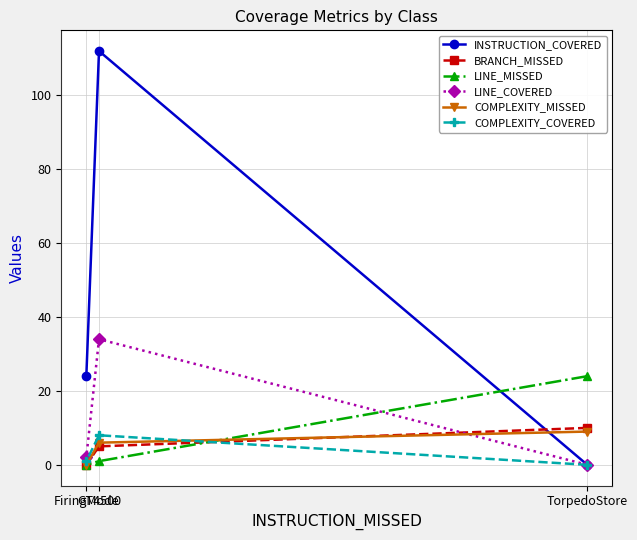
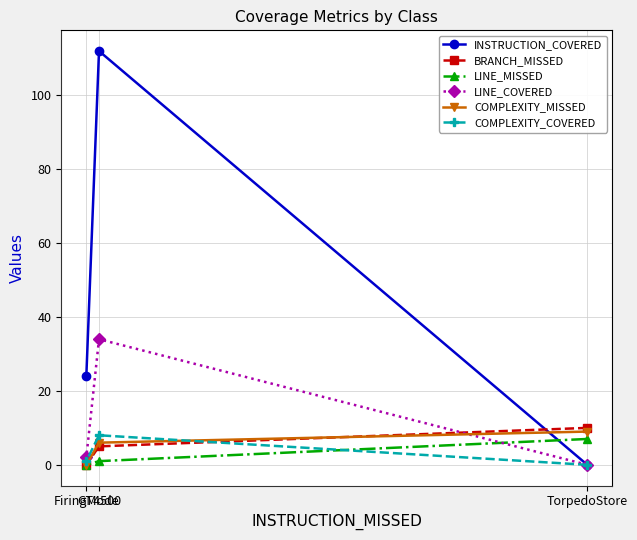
LINE_MISSED, TorpedoStore: 24 -> 7
